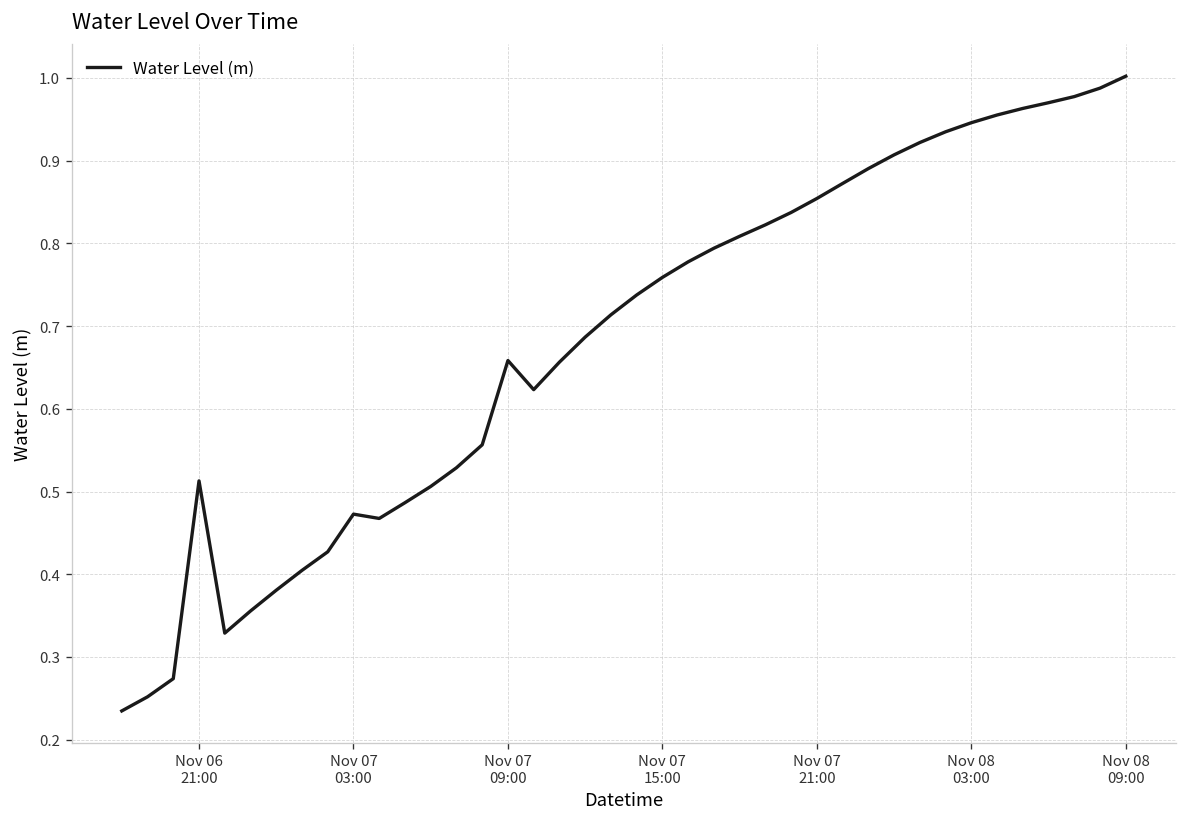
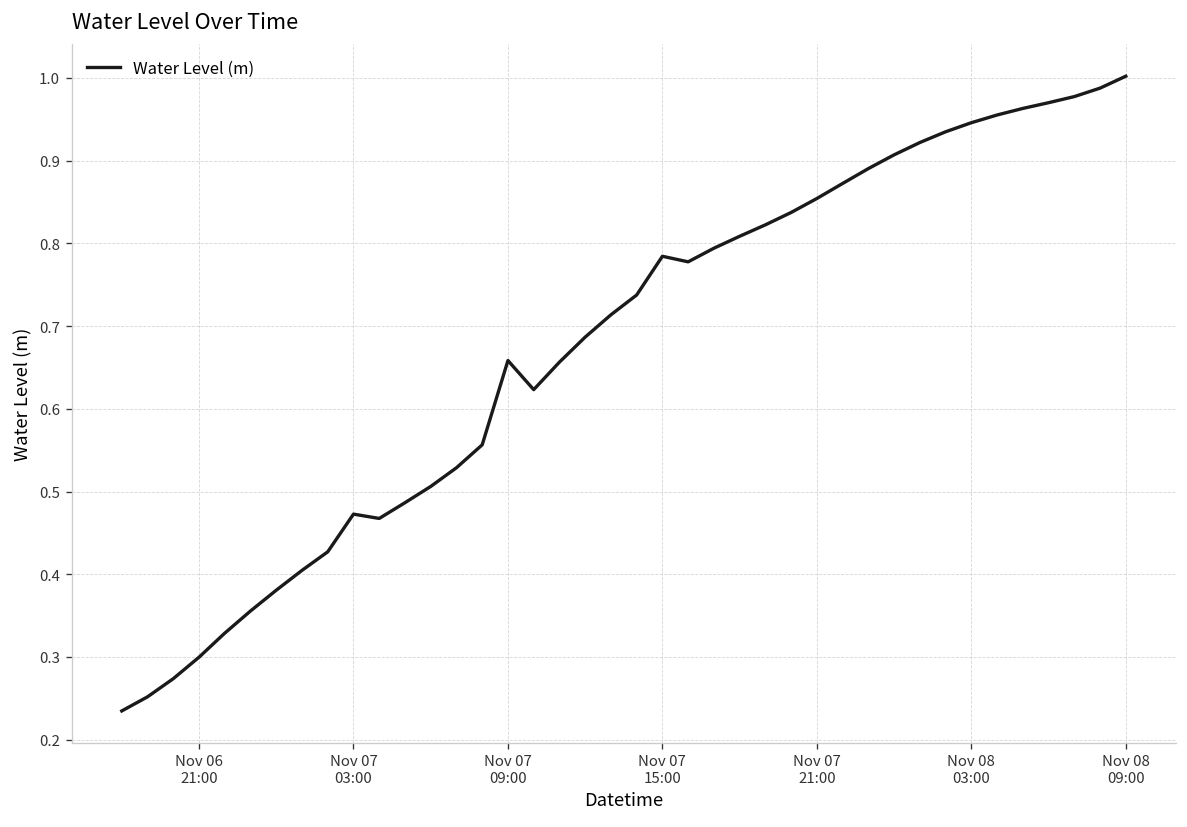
Nov 06 21:00: 0.51 -> 0.30
Nov 07 15:00: 0.76 -> 0.78
